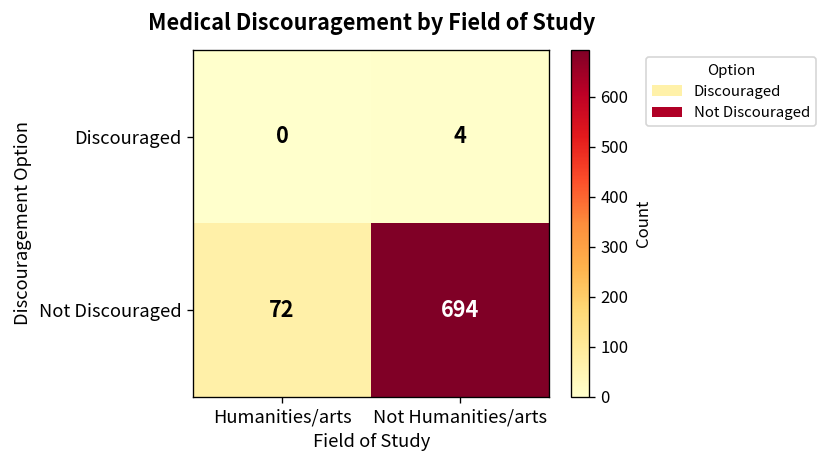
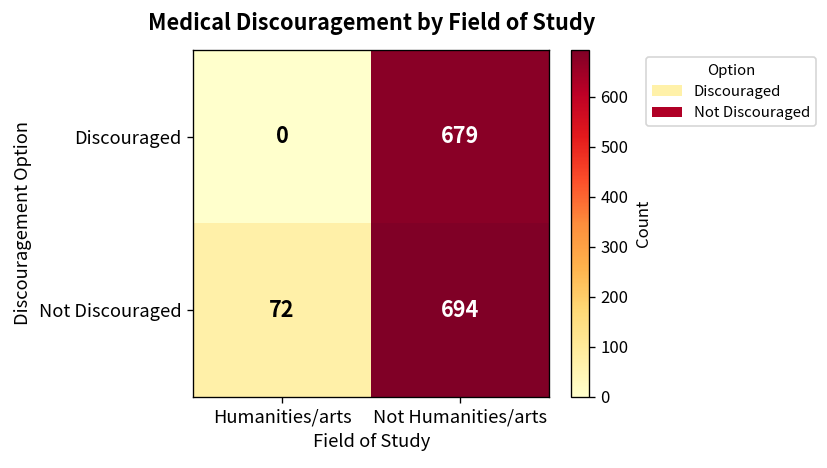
Discouraged, Not Humanities/arts: 4 -> 679
